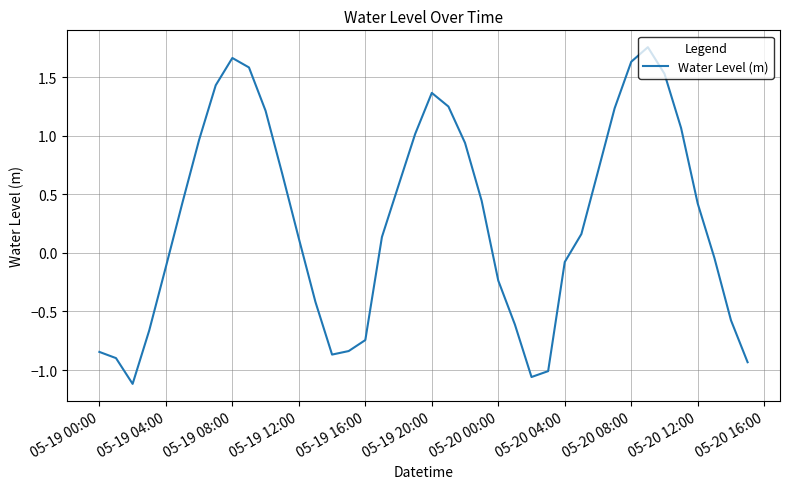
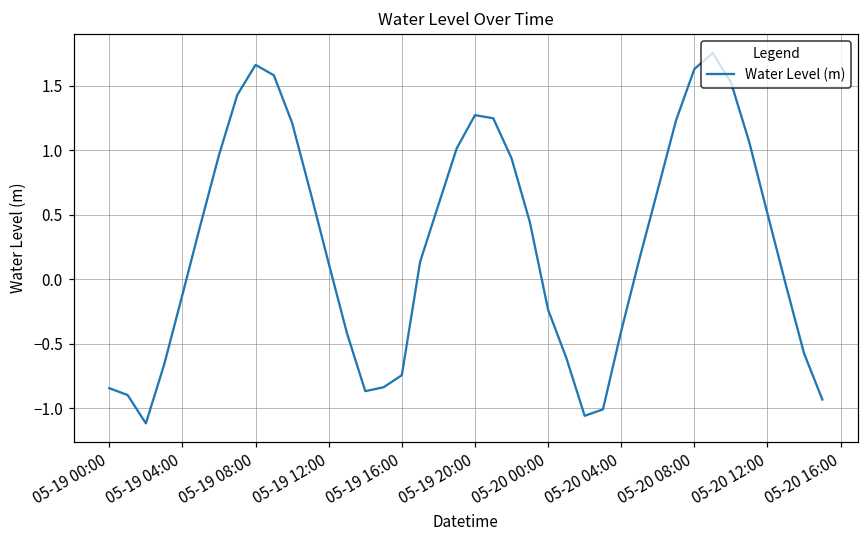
05-19 20:00: 1.37 -> 1.27
05-20 04:00: -0.08 -> -0.40
05-20 12:00: 0.42 -> 0.51
